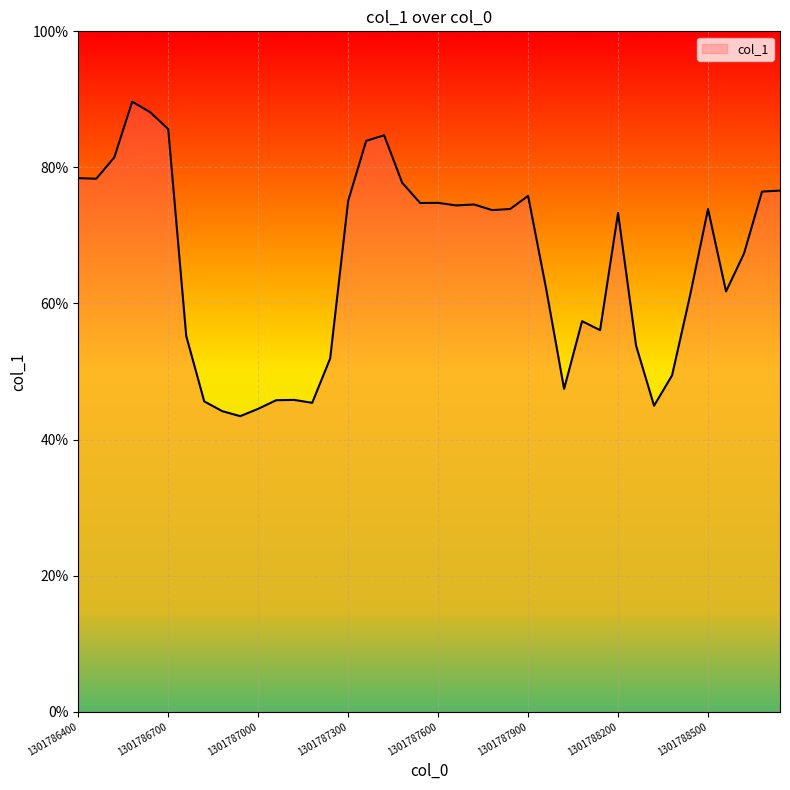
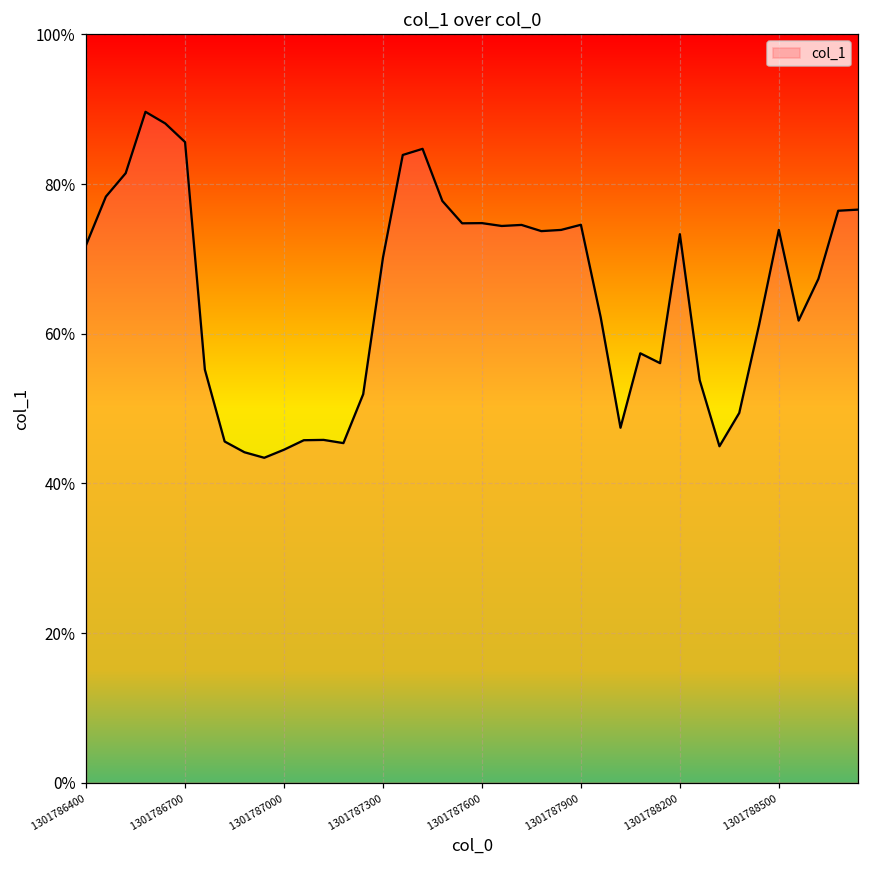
1301786400: 78% -> 72%
1301787300: 75% -> 70%
1301787900: 76% -> 75%
